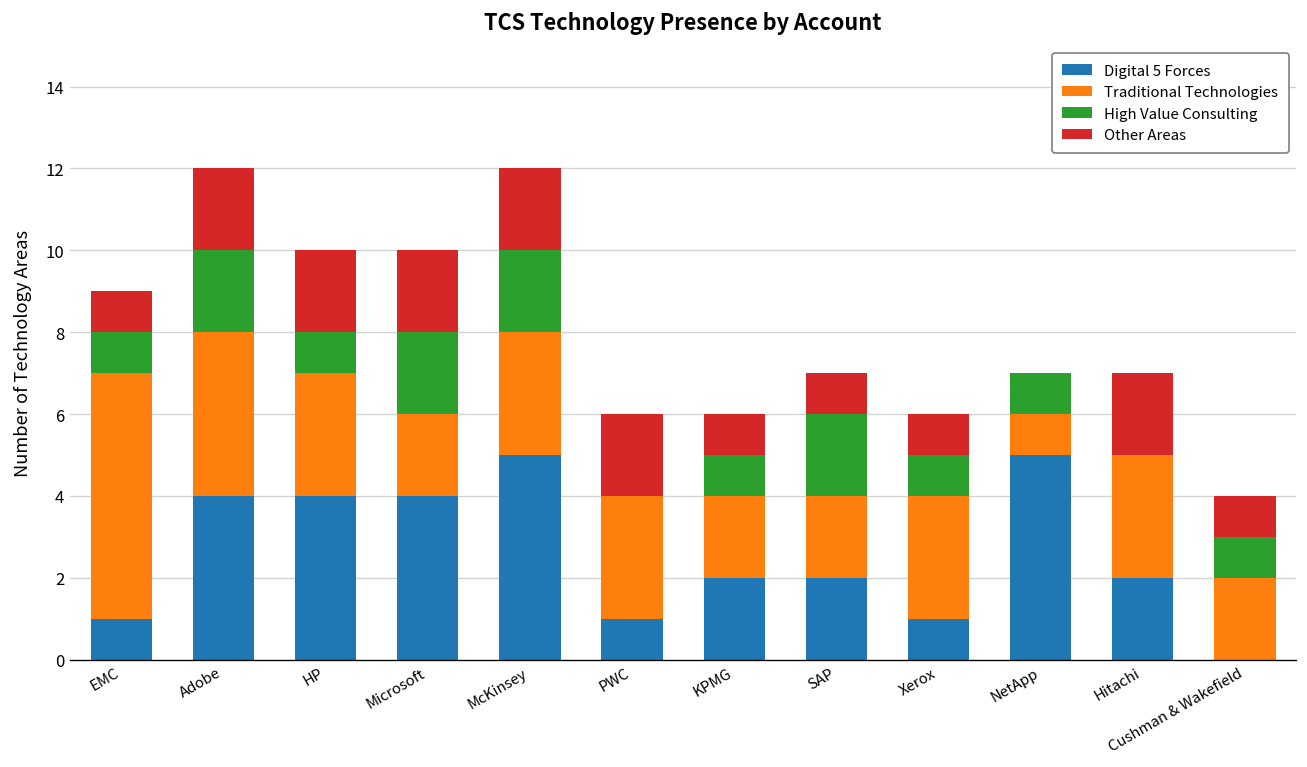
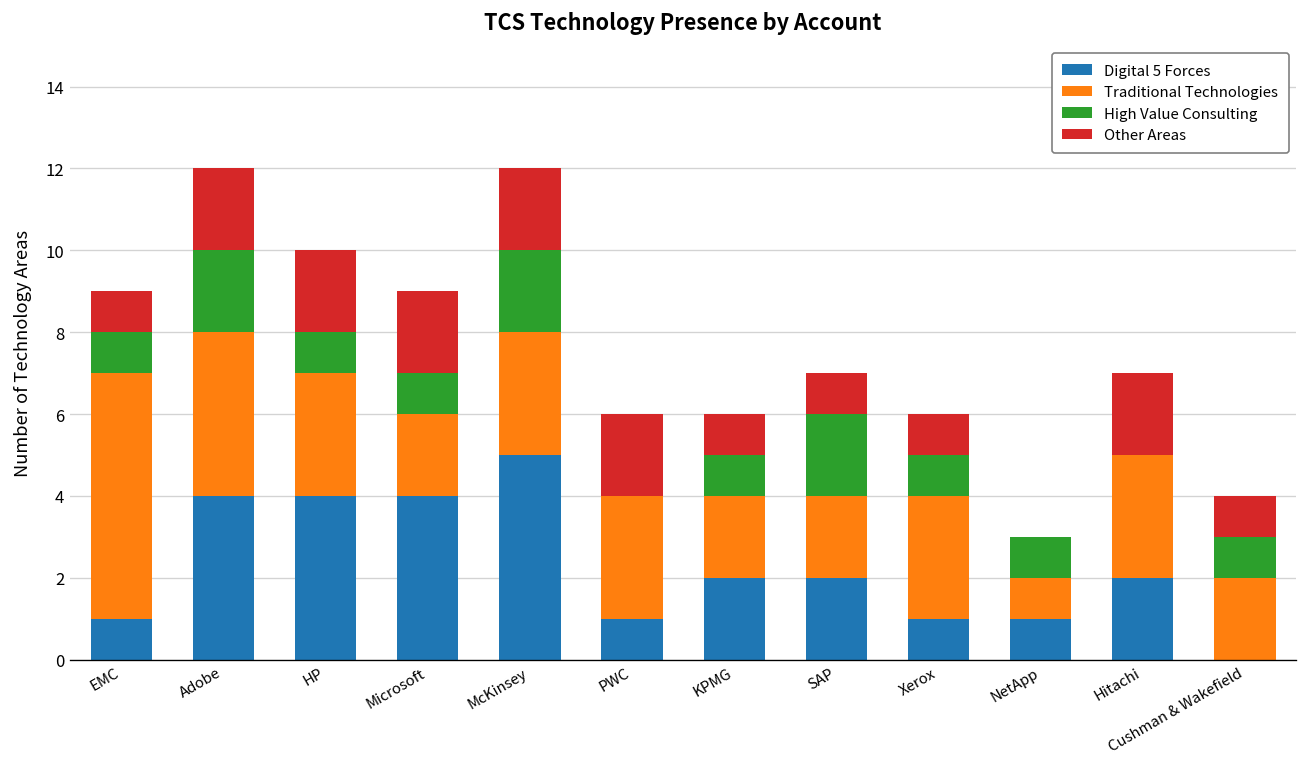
High Value Consulting, Microsoft: 2 -> 1
Digital 5 Forces, NetApp: 5 -> 1
